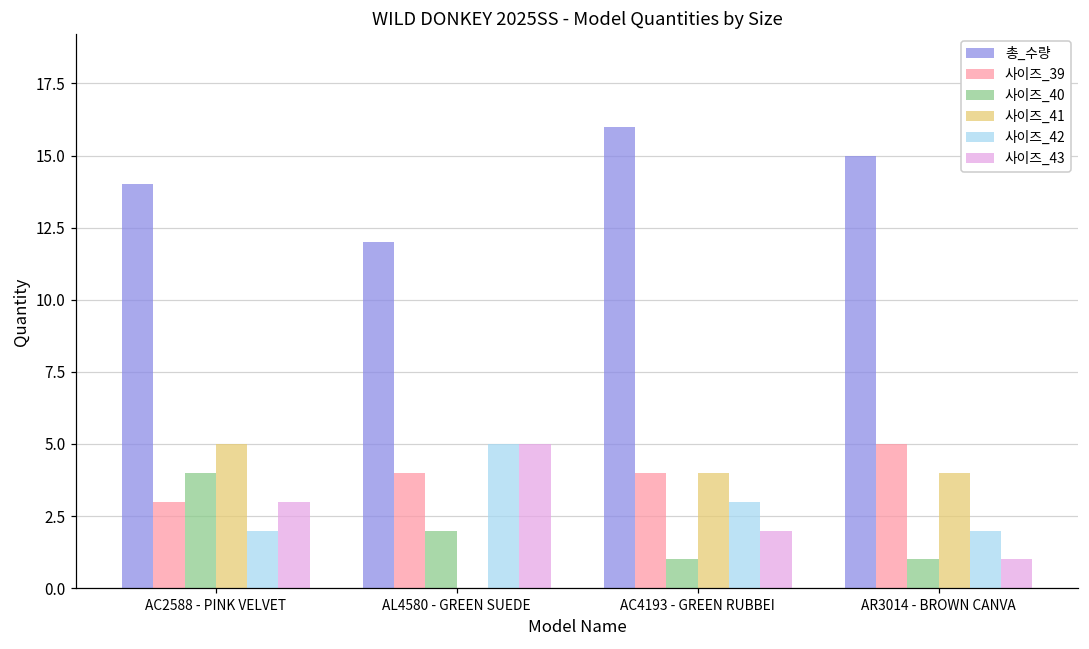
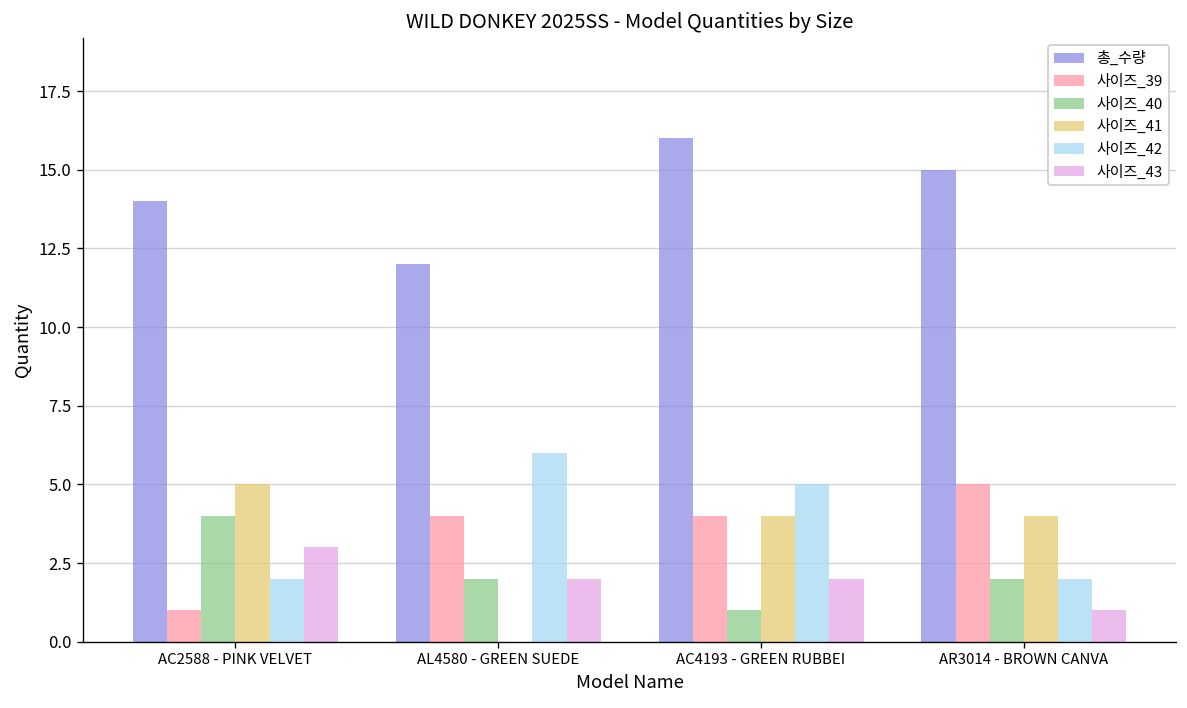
사이즈_39, AC2588 - PINK VELVET: 3 -> 1
사이즈_42, AL4580 - GREEN SUEDE: 5 -> 6
사이즈_43, AL4580 - GREEN SUEDE: 5 -> 2
사이즈_42, AC4193 - GREEN RUBBEI: 3 -> 5
사이즈_40, AR3014 - BROWN CANVA: 1 -> 2
